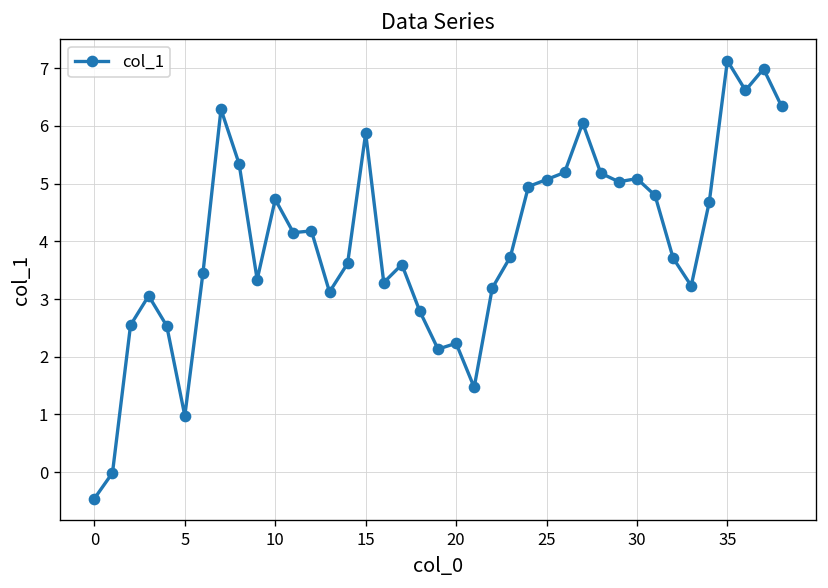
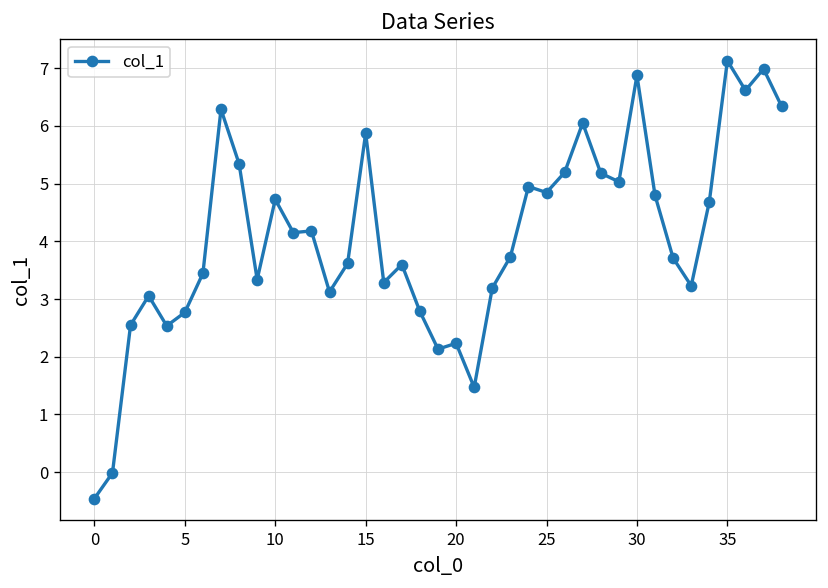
5: 1.0 -> 2.8
25: 5.1 -> 4.8
30: 5.1 -> 6.9
